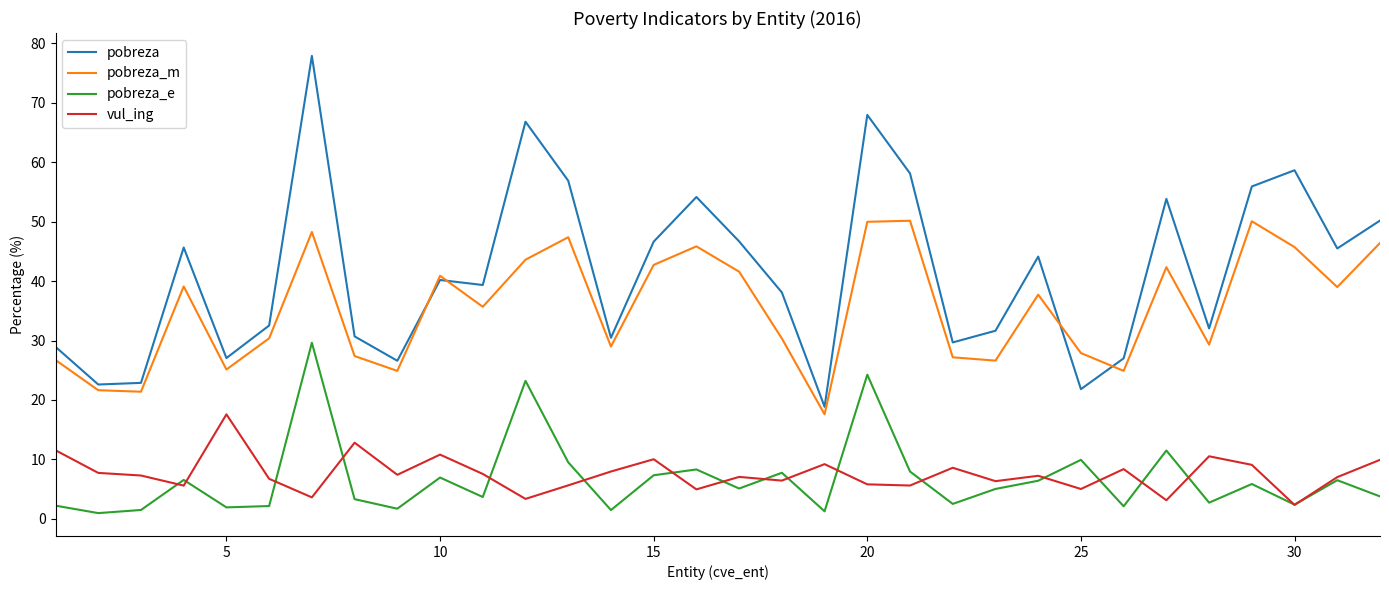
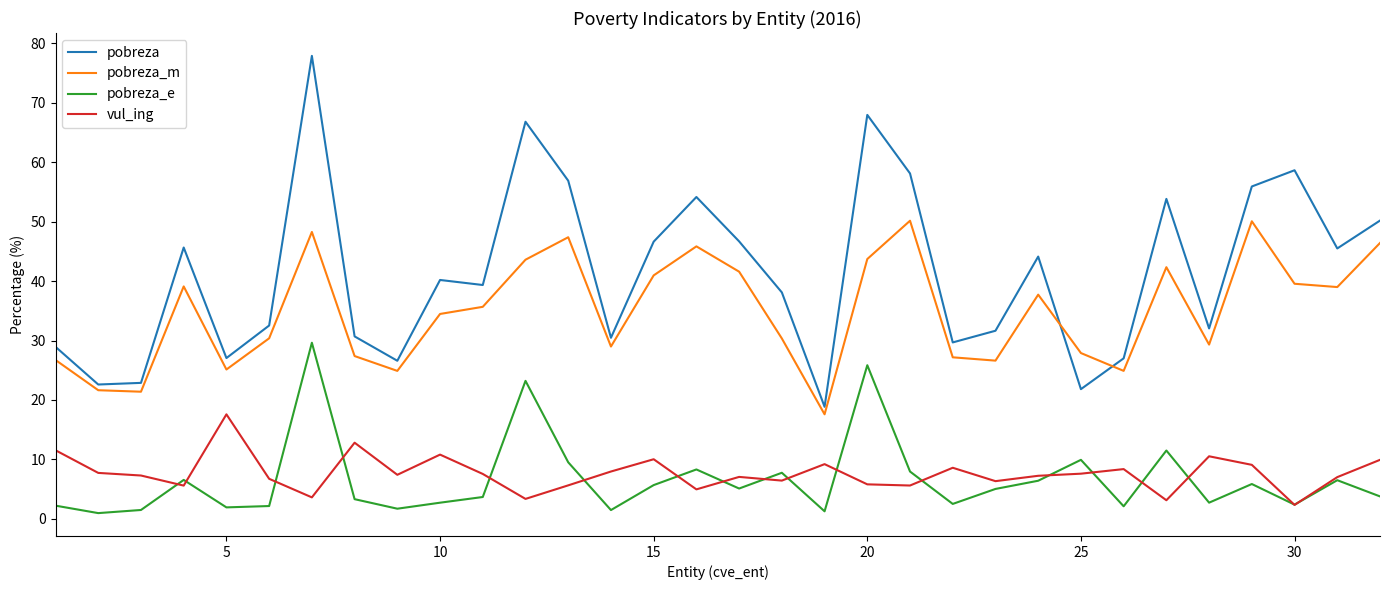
pobreza_m, 10: 41 -> 34
pobreza_e, 10: 7 -> 3
pobreza_m, 15: 43 -> 41
pobreza_e, 15: 7 -> 6
pobreza_m, 20: 50 -> 44
pobreza_e, 20: 24 -> 26
vul_ing, 25: 5 -> 8
pobreza_m, 30: 46 -> 40
